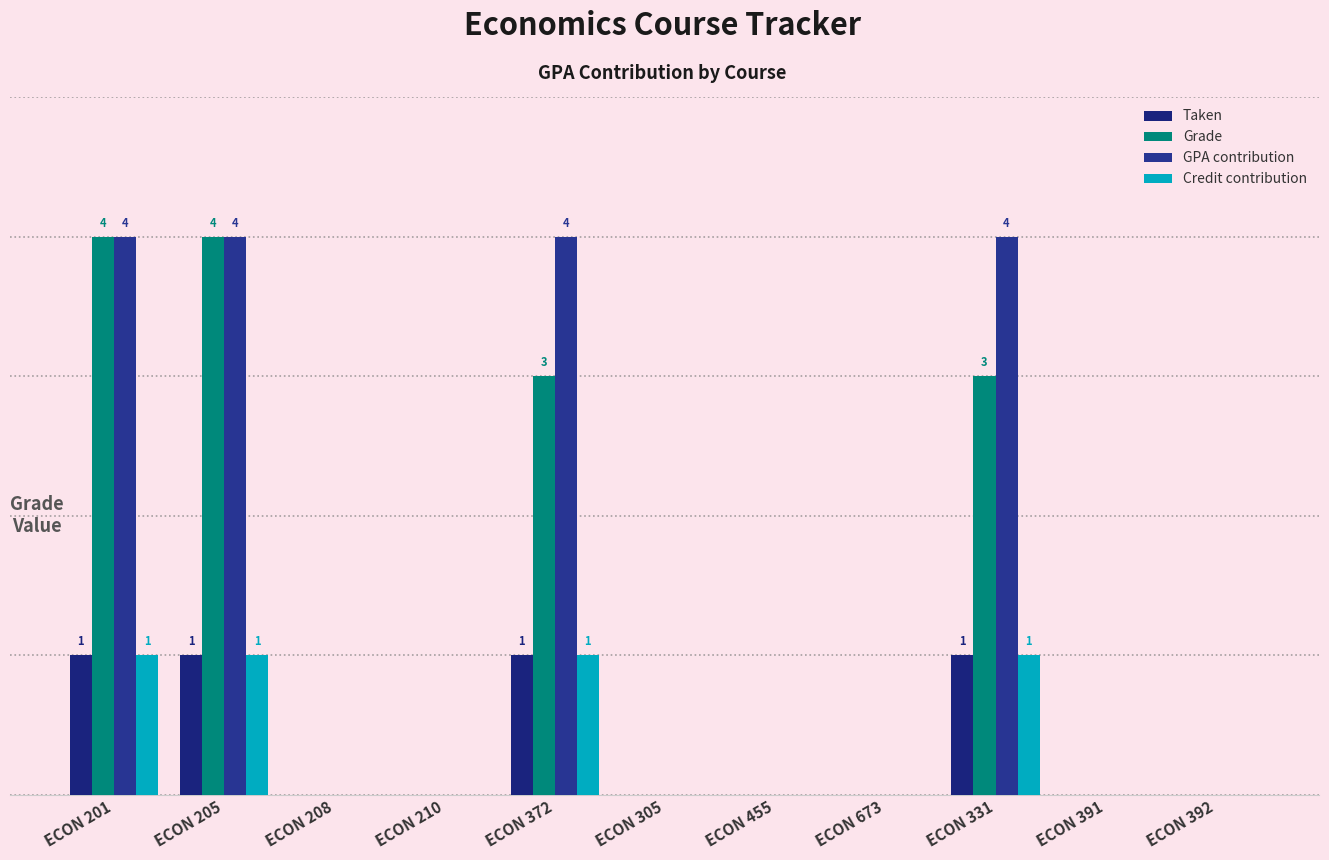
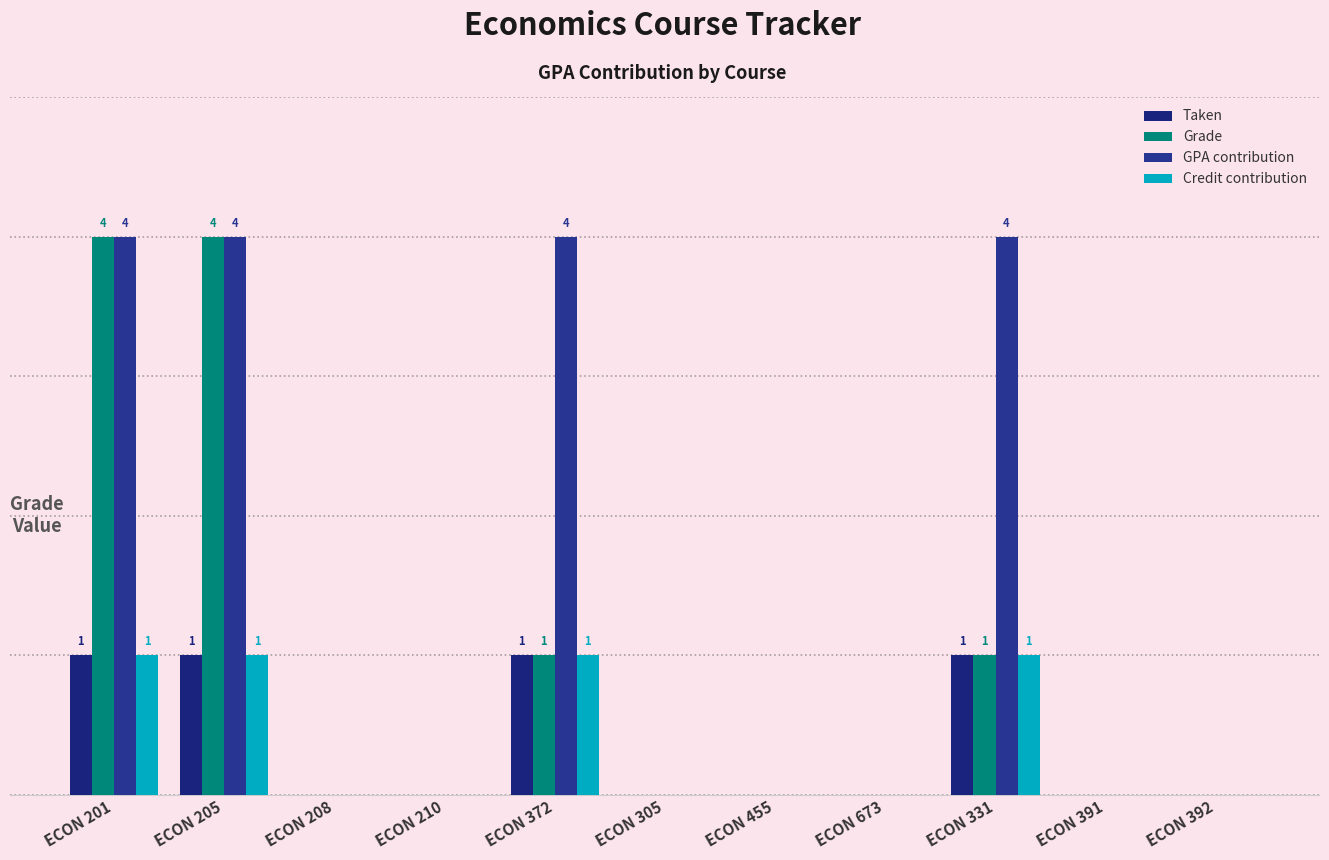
Grade, ECON 372: 3 -> 1
Grade, ECON 331: 3 -> 1
